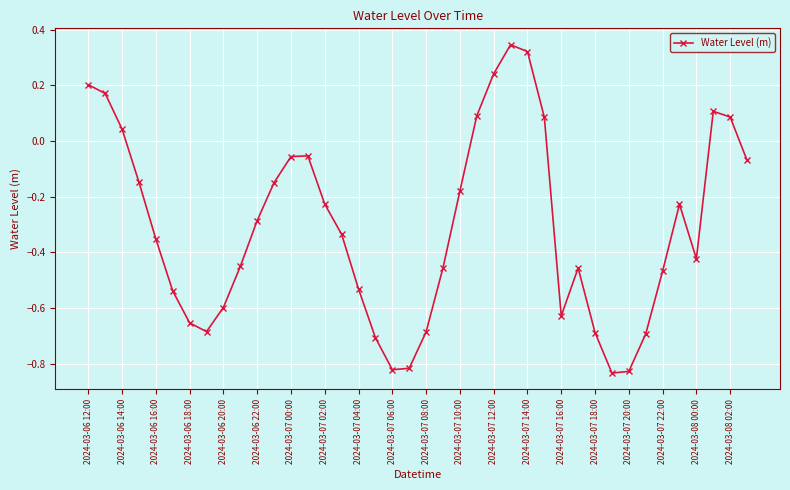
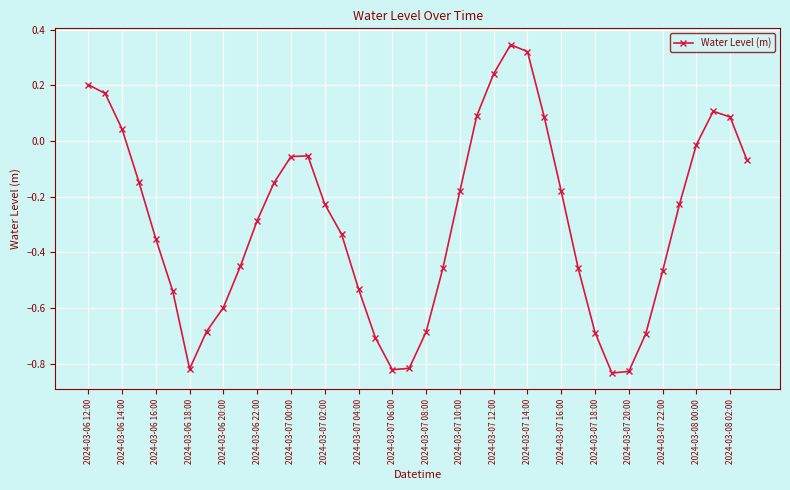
2024-03-06 18:00: -0.65 -> -0.82
2024-03-07 16:00: -0.63 -> -0.18
2024-03-08 00:00: -0.42 -> -0.01
